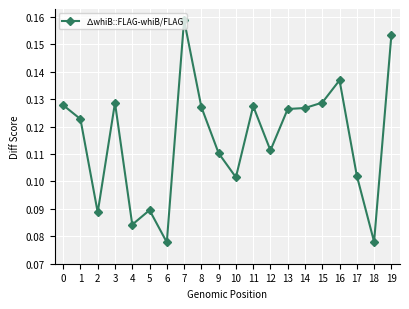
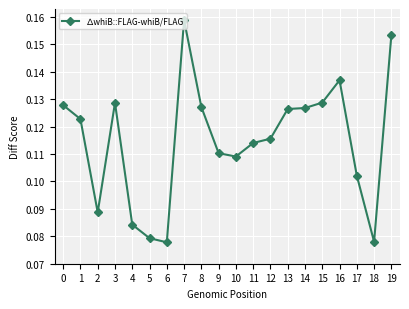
5: 0.090 -> 0.079
10: 0.102 -> 0.109
11: 0.127 -> 0.114
12: 0.111 -> 0.116
